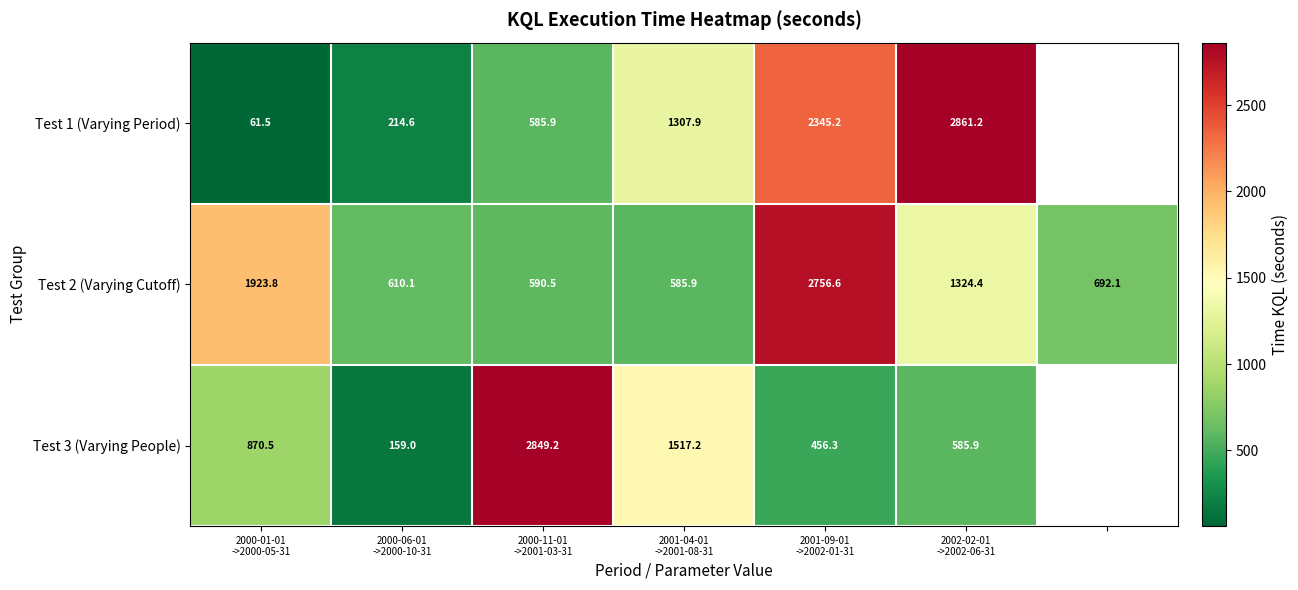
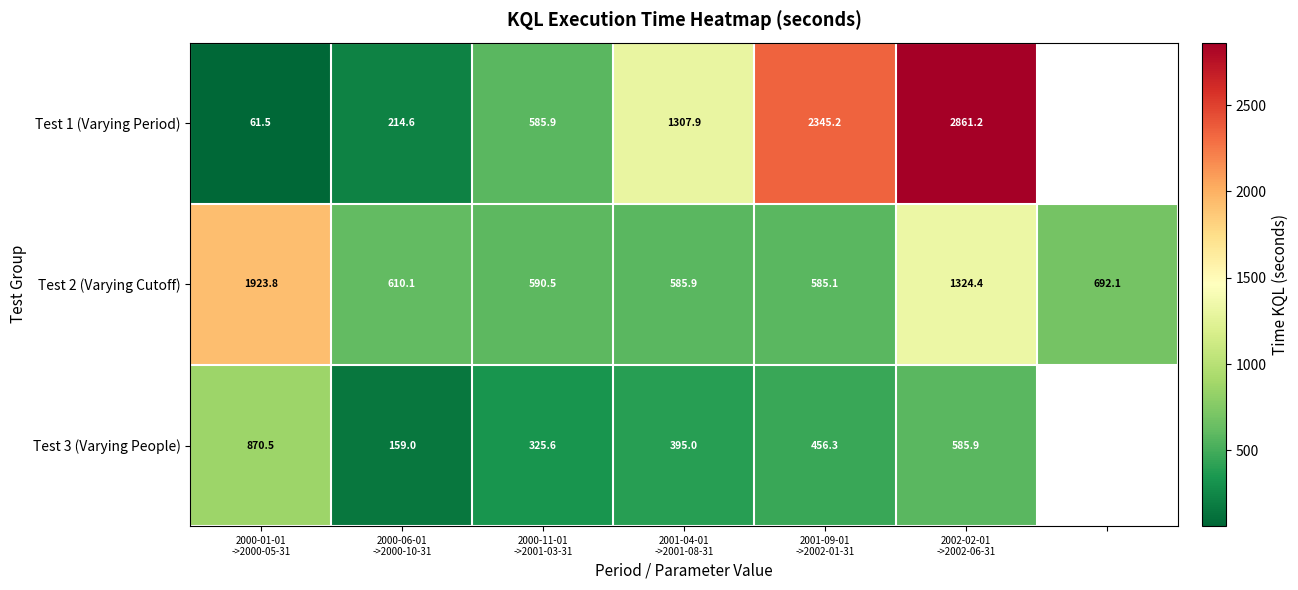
Test 2 (Varying Cutoff), 2001-09-01 ->2002-01-31: 2756.6 -> 585.1
Test 3 (Varying People), 2000-11-01 ->2001-03-31: 2849.2 -> 325.6
Test 3 (Varying People), 2001-04-01 ->2001-08-31: 1517.2 -> 395.0
